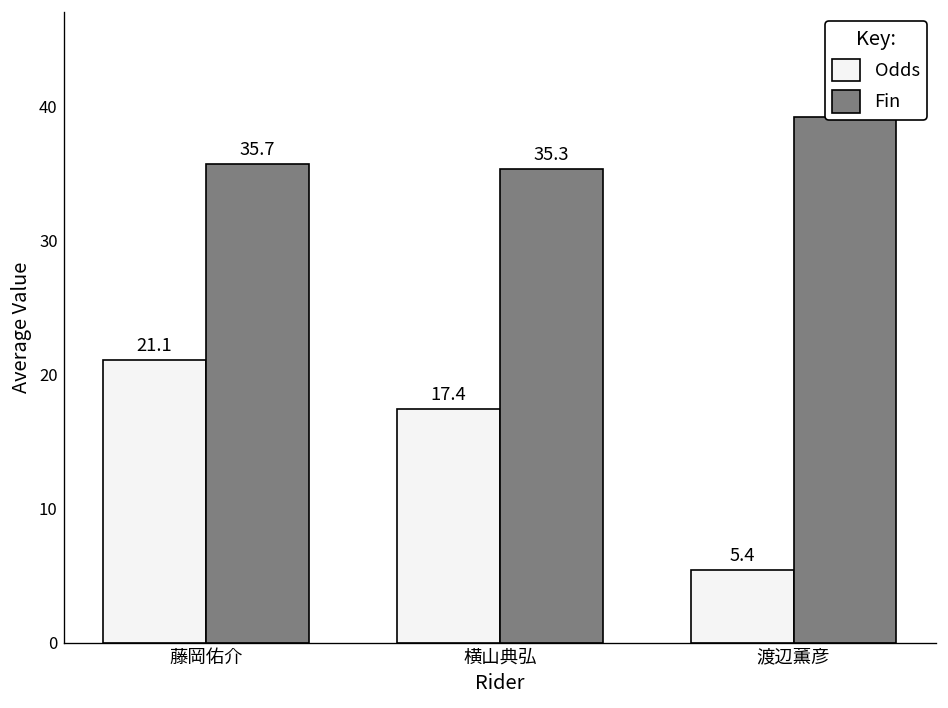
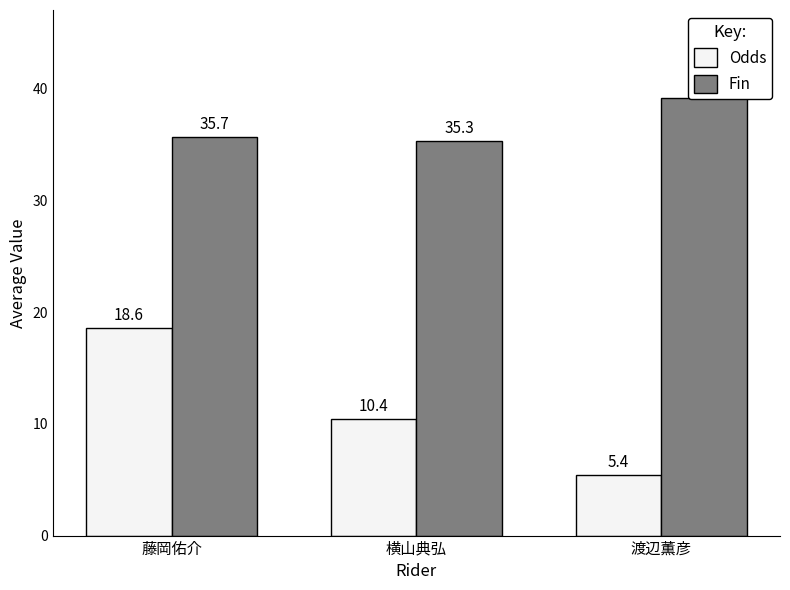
Odds, 藤岡佑介: 21.1 -> 18.6
Odds, 横山典弘: 17.4 -> 10.4
